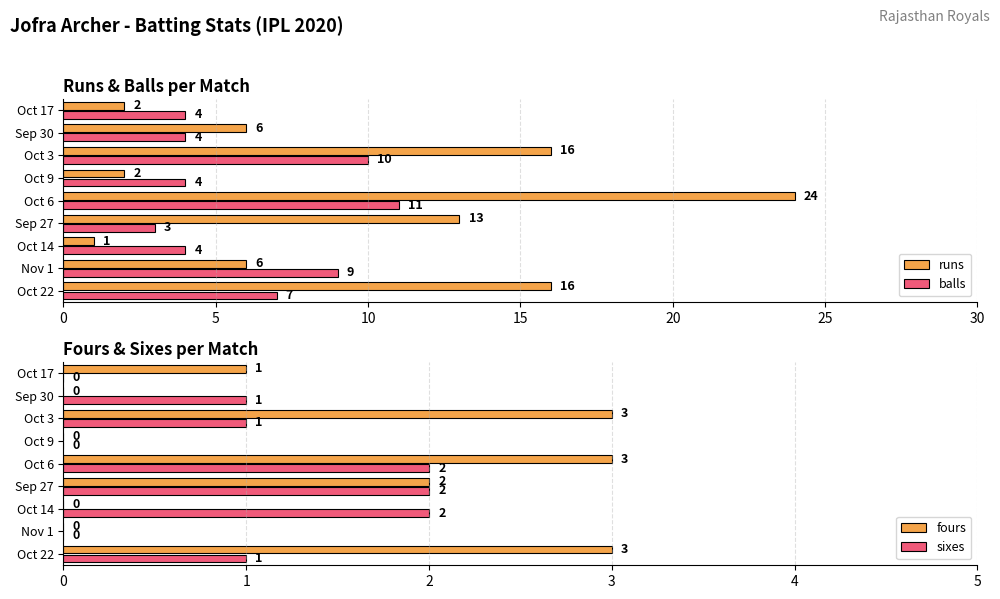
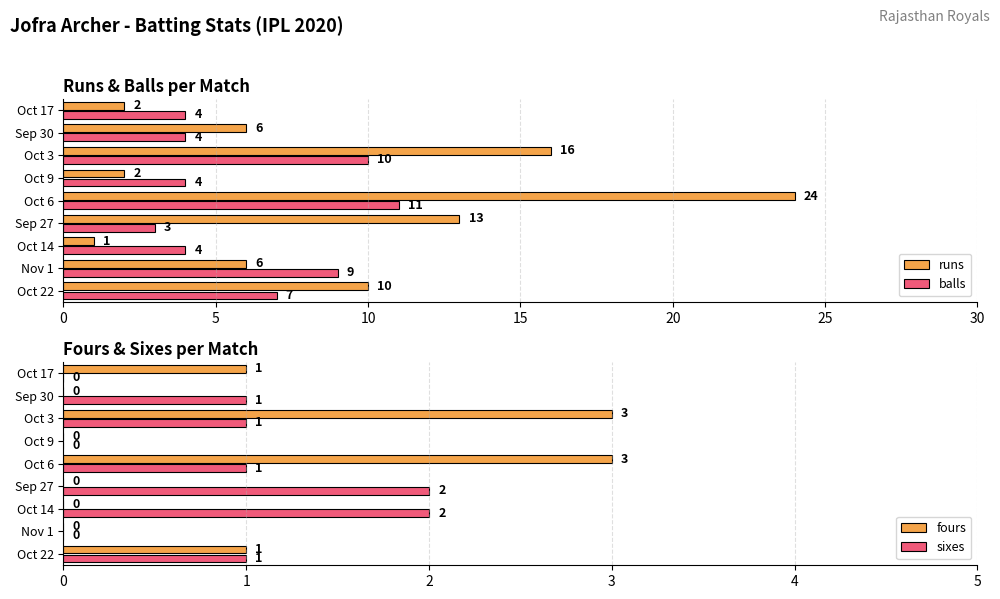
Runs & Balls per Match, runs, Oct 22: 16 -> 10
Fours & Sixes per Match, sixes, Oct 6: 2 -> 1
Fours & Sixes per Match, fours, Sep 27: 2 -> 0
Fours & Sixes per Match, fours, Oct 22: 3 -> 1
